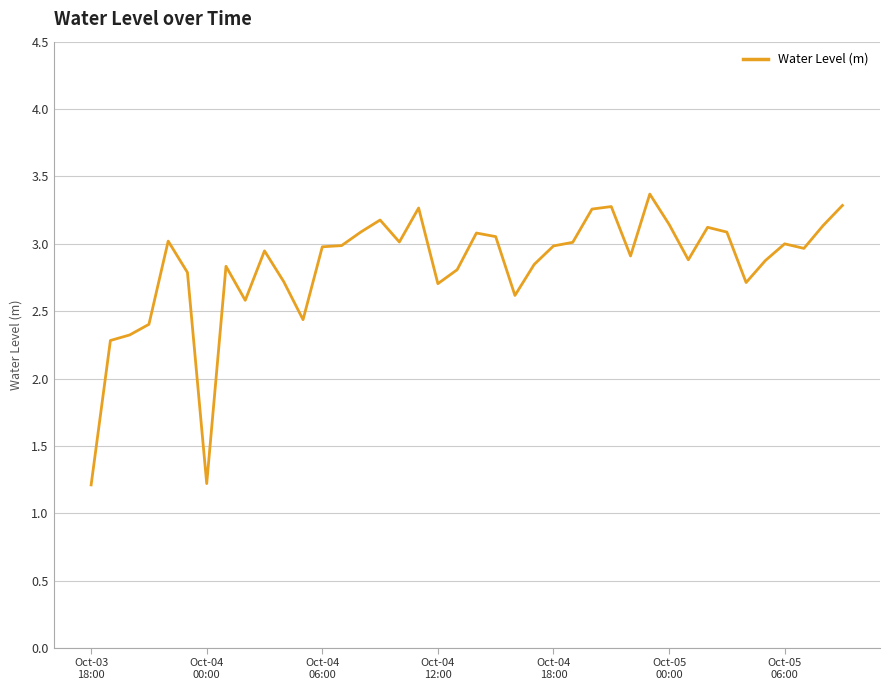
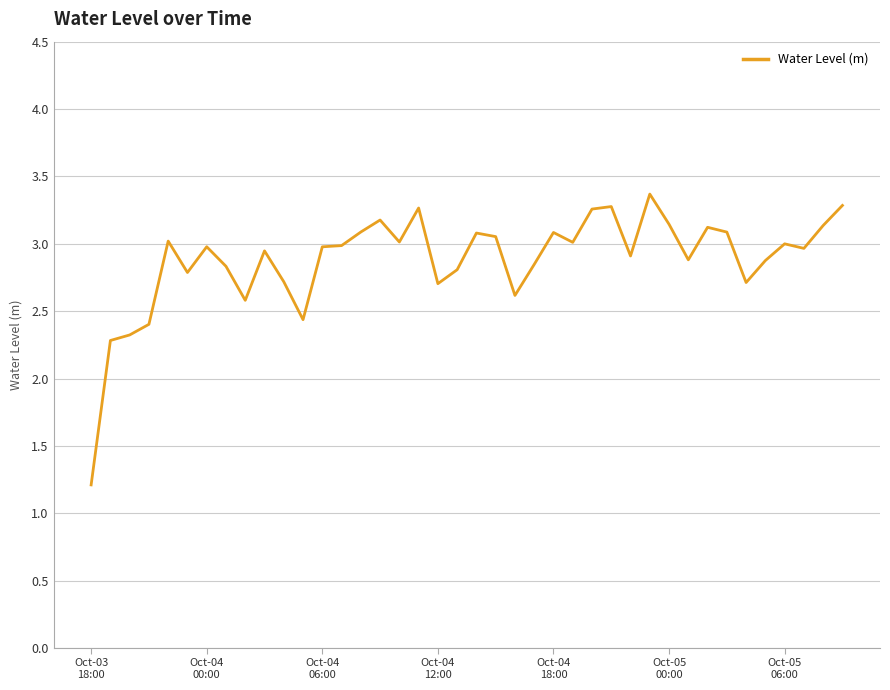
Oct-04 00:00: 1.22 -> 2.98
Oct-04 18:00: 2.98 -> 3.08
